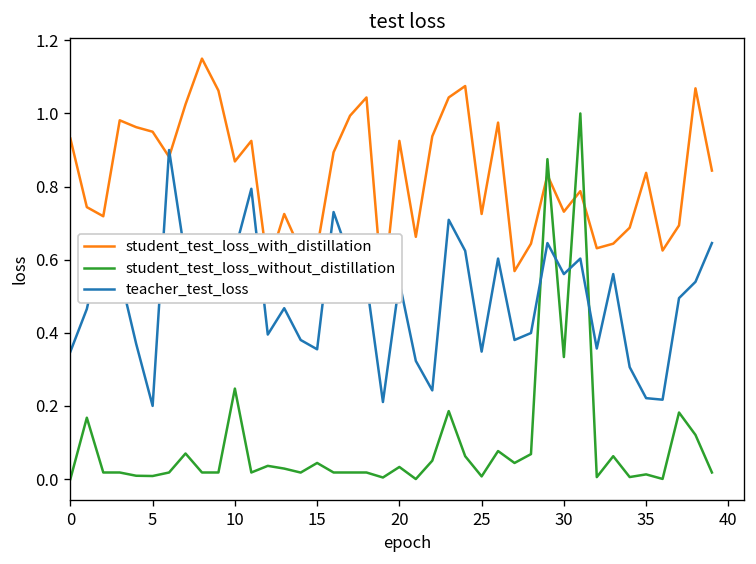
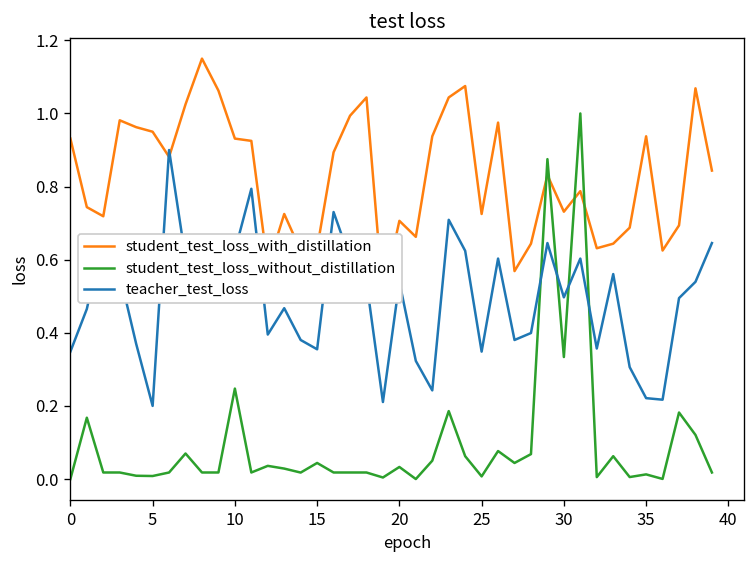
student_test_loss_with_distillation, 10: 0.87 -> 0.93
student_test_loss_with_distillation, 20: 0.92 -> 0.71
teacher_test_loss, 30: 0.56 -> 0.50
student_test_loss_with_distillation, 35: 0.84 -> 0.94
